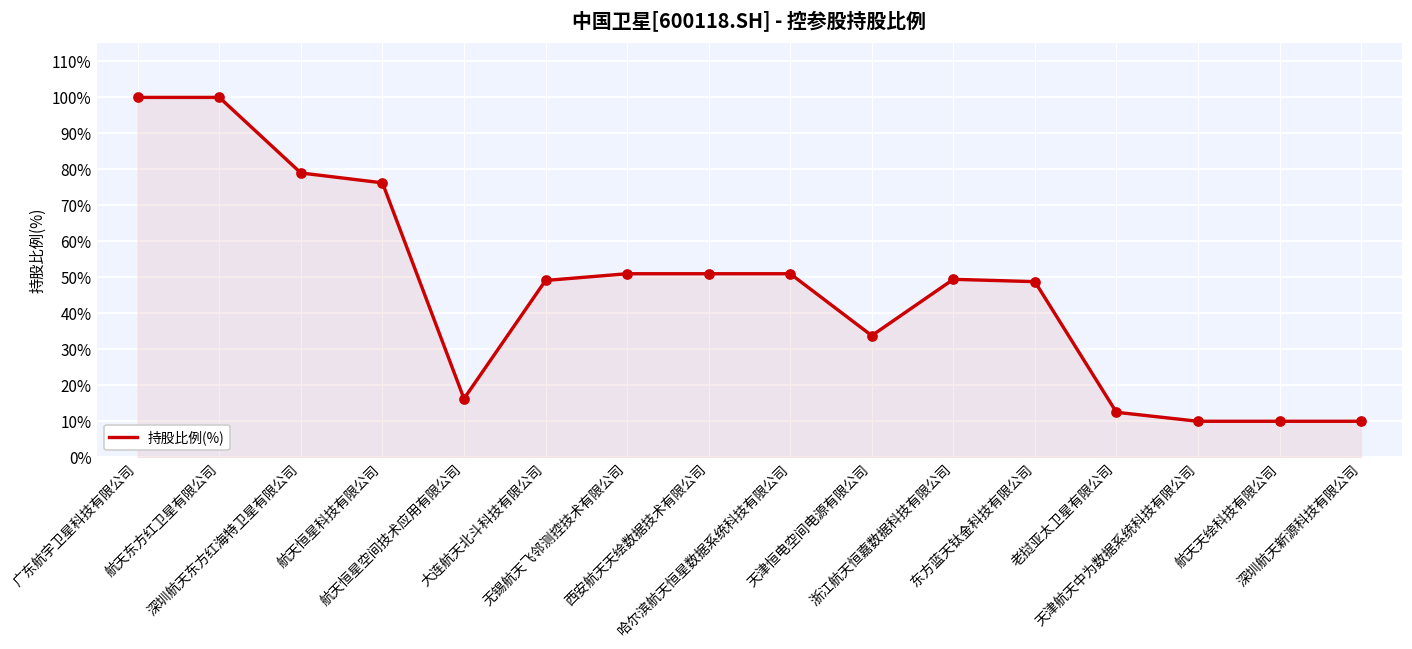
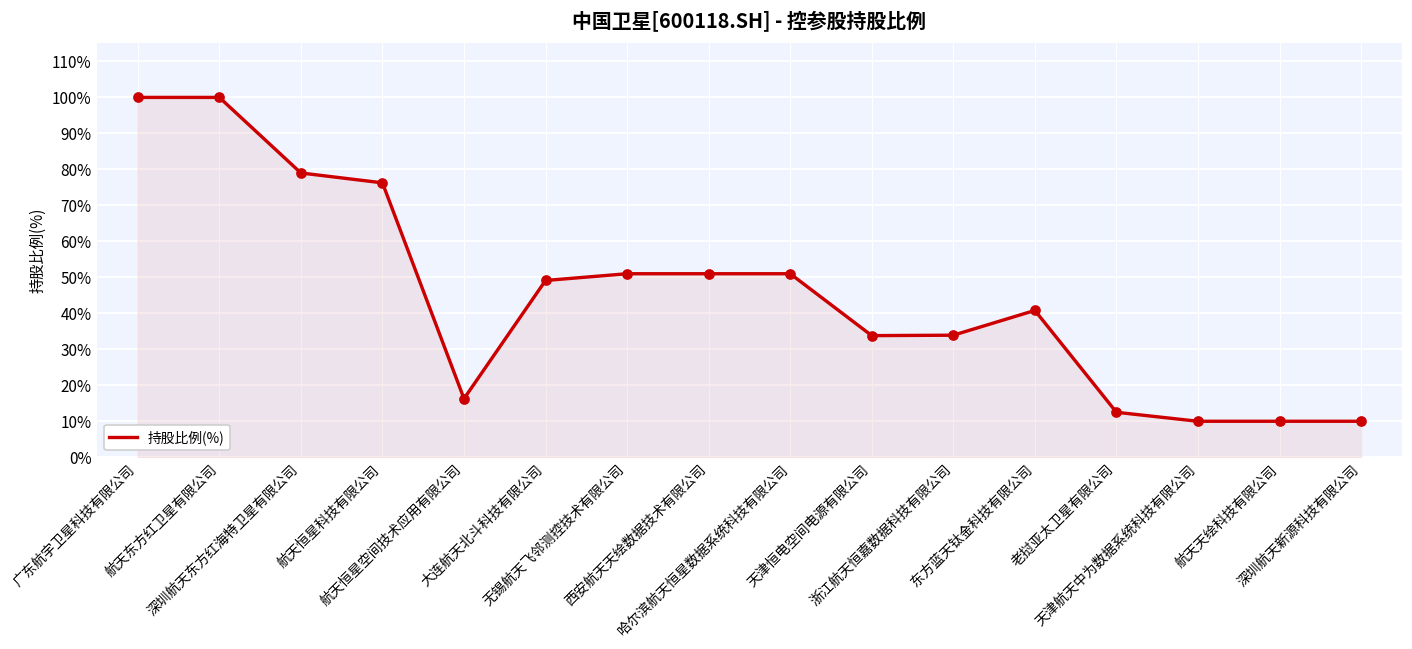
浙江航天恒嘉数据科技有限公司: 49% -> 34%
东方蓝天钛金科技有限公司: 49% -> 41%
